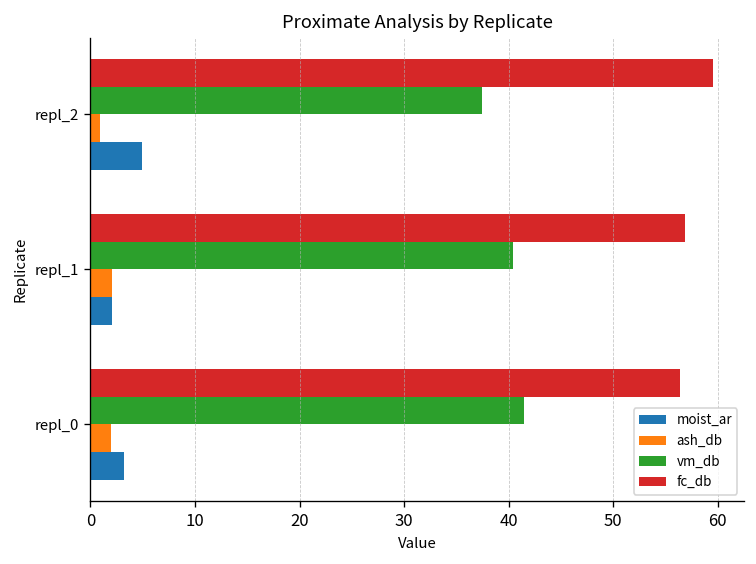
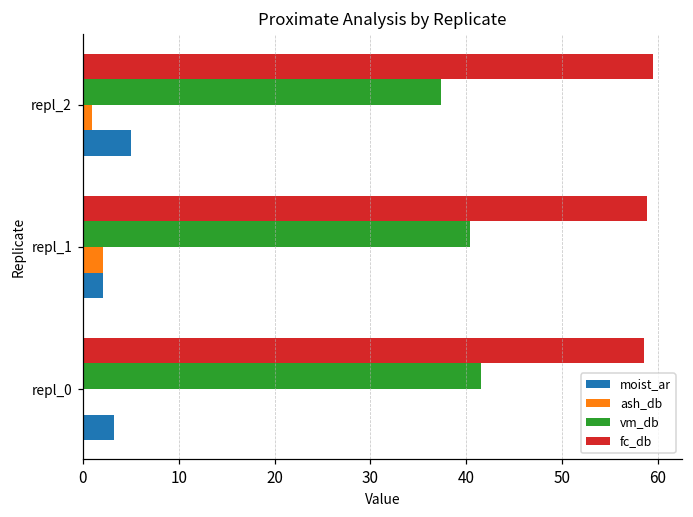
fc_db, repl_1: 57 -> 59
fc_db, repl_0: 56 -> 59
ash_db, repl_0: 2 -> 0
